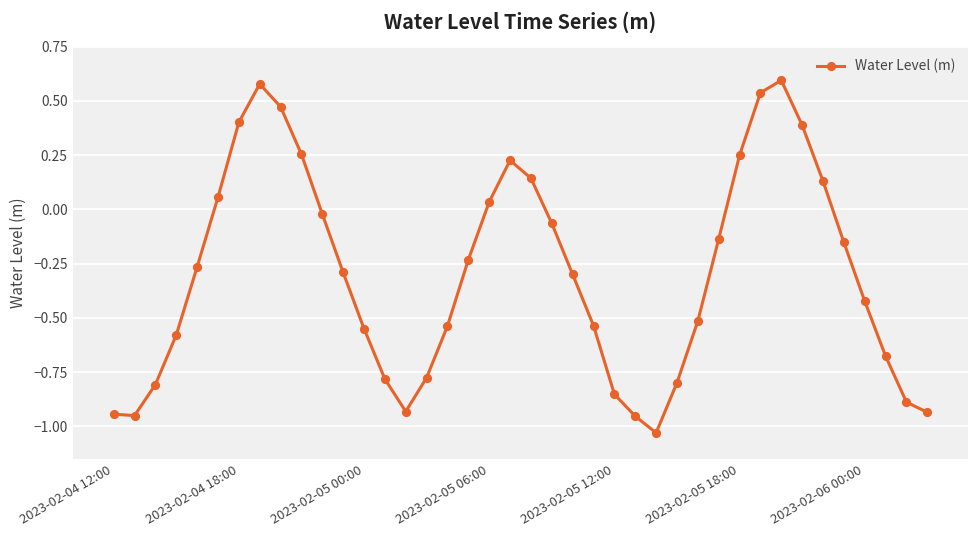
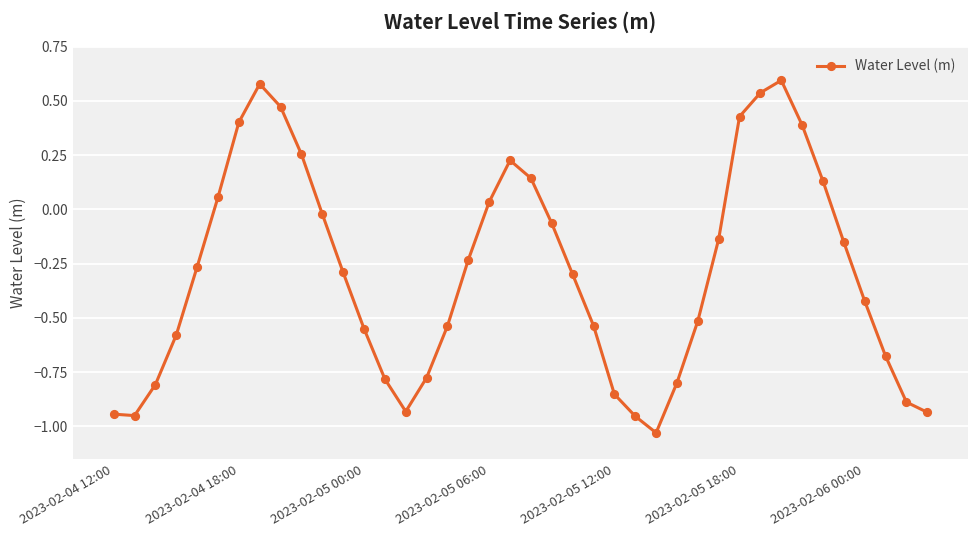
2023-02-05 18:00: 0.25 -> 0.43
